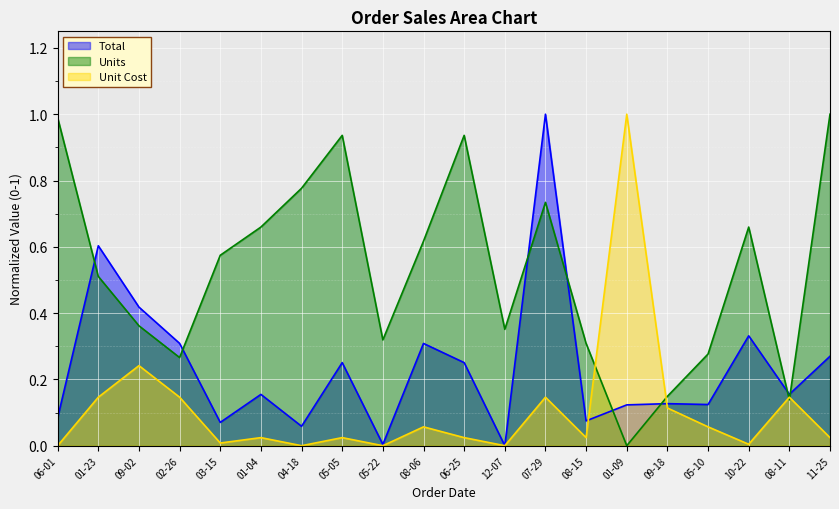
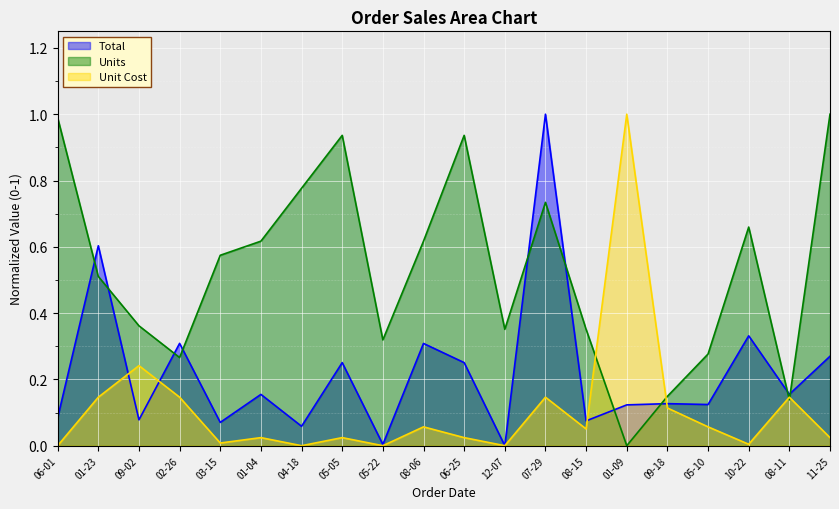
Total, 09-02: 0.42 -> 0.08
Units, 01-04: 0.66 -> 0.62
Units, 08-15: 0.31 -> 0.35
Unit Cost, 08-15: 0.02 -> 0.05
